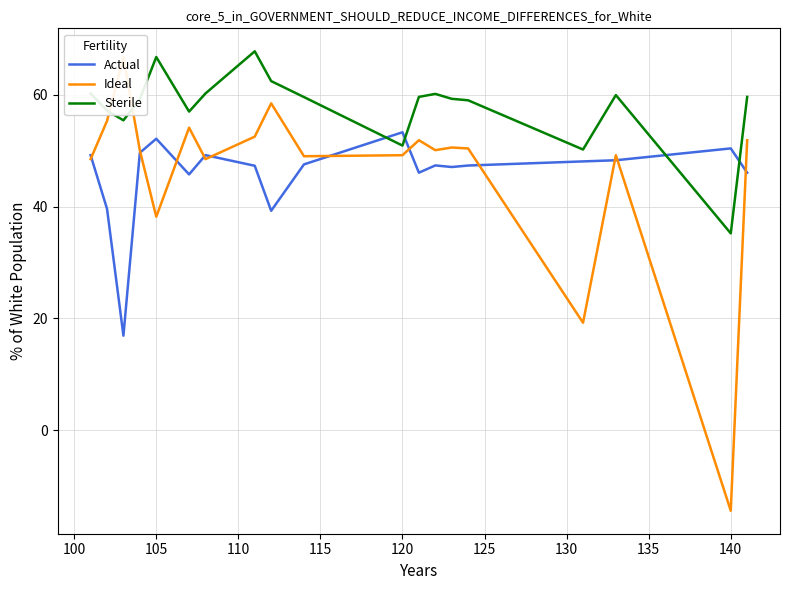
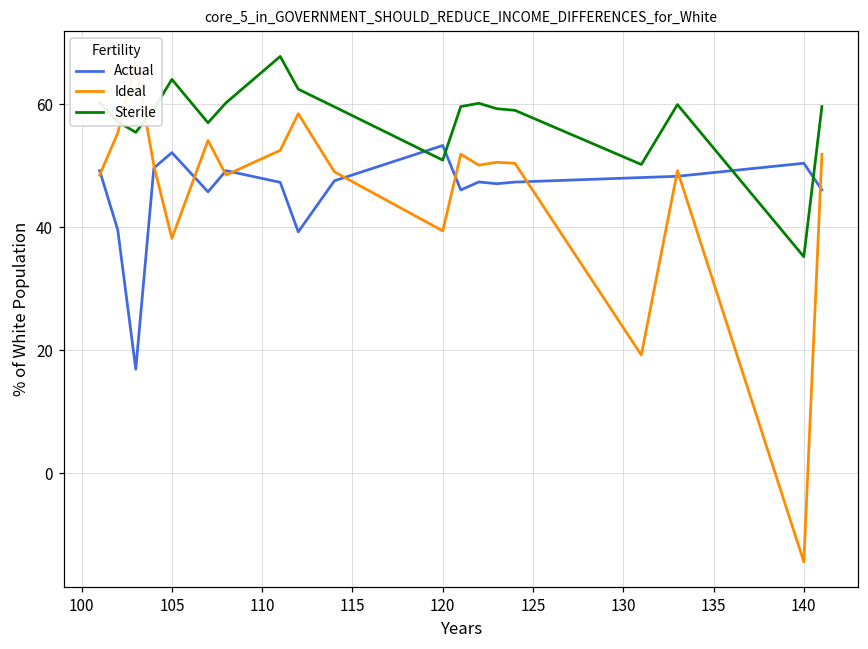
Sterile, 105: 67 -> 64
Ideal, 120: 49 -> 39
